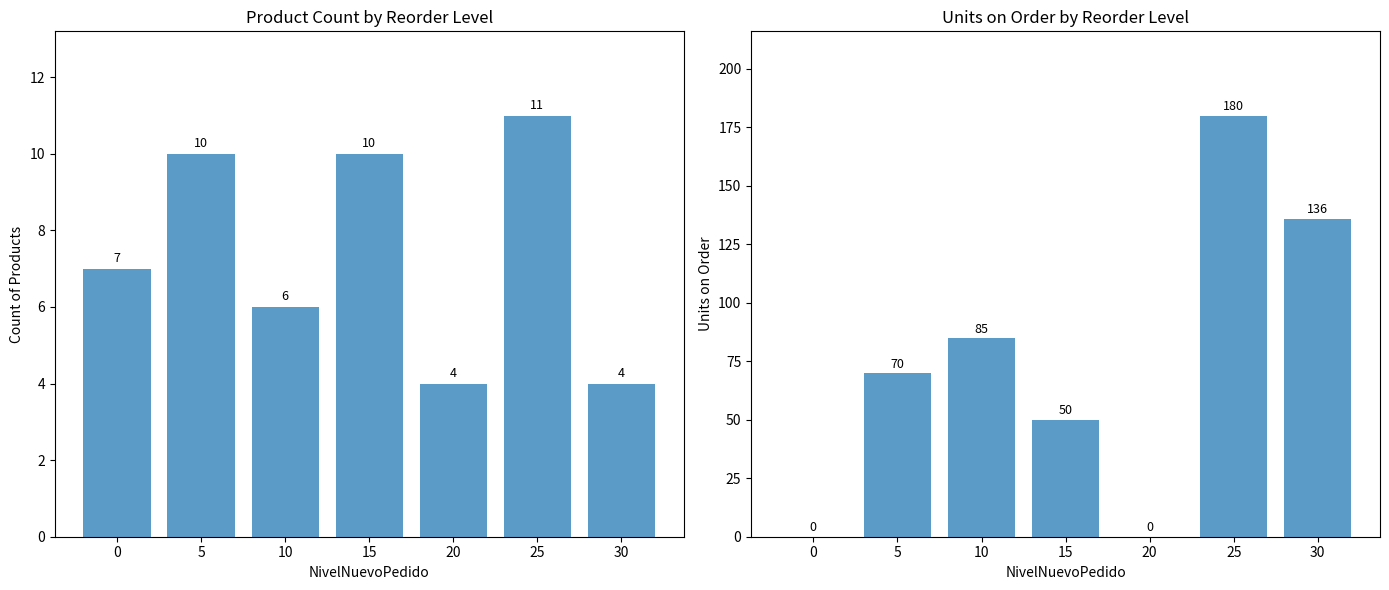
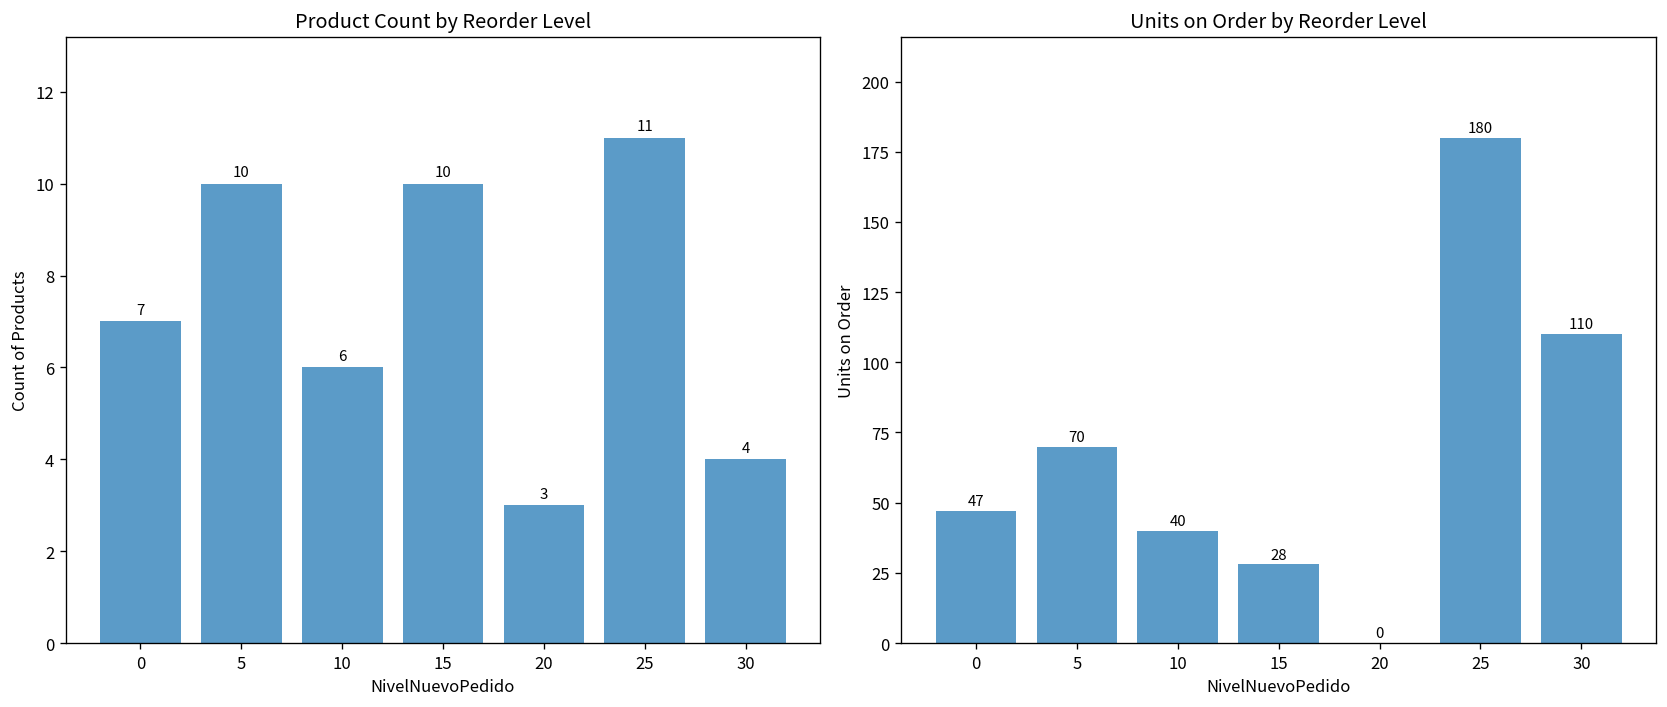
Product Count by Reorder Level, 20: 4 -> 3
Units on Order by Reorder Level, 0: 0 -> 47
Units on Order by Reorder Level, 10: 85 -> 40
Units on Order by Reorder Level, 15: 50 -> 28
Units on Order by Reorder Level, 30: 136 -> 110
